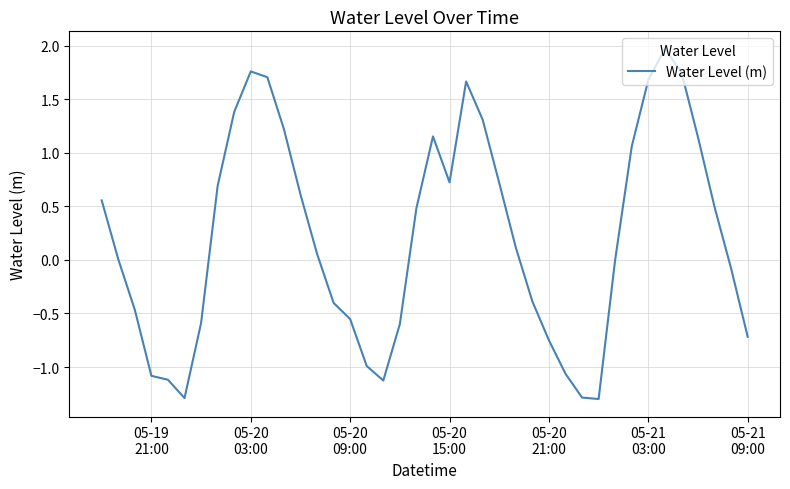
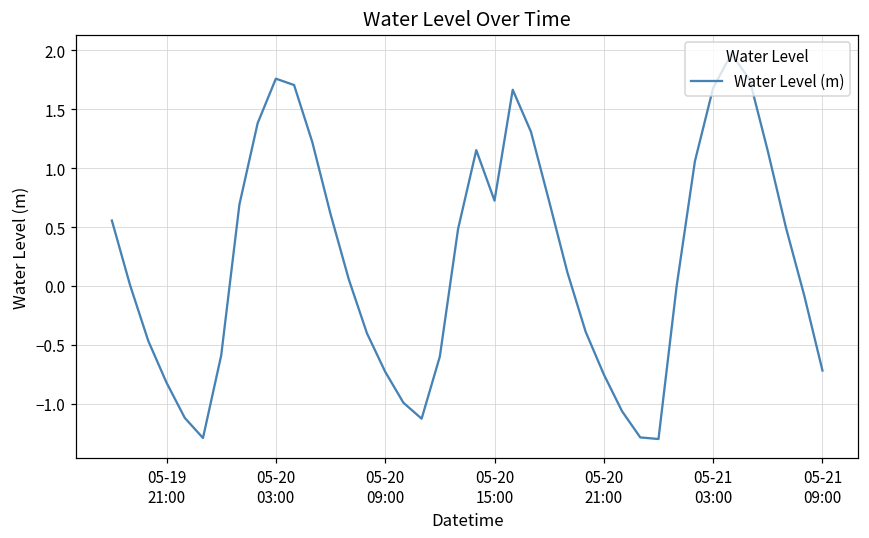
05-19 21:00: -1.08 -> -0.82
05-20 09:00: -0.55 -> -0.73
